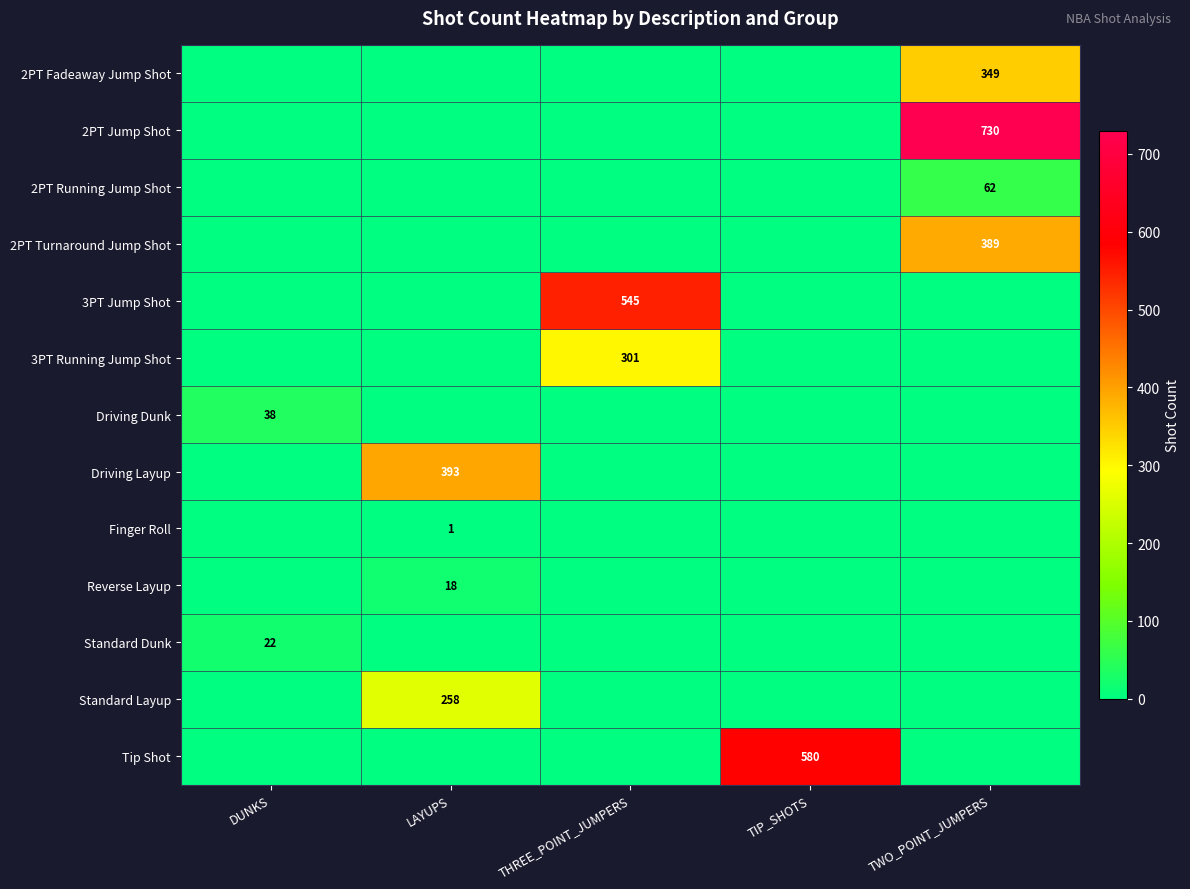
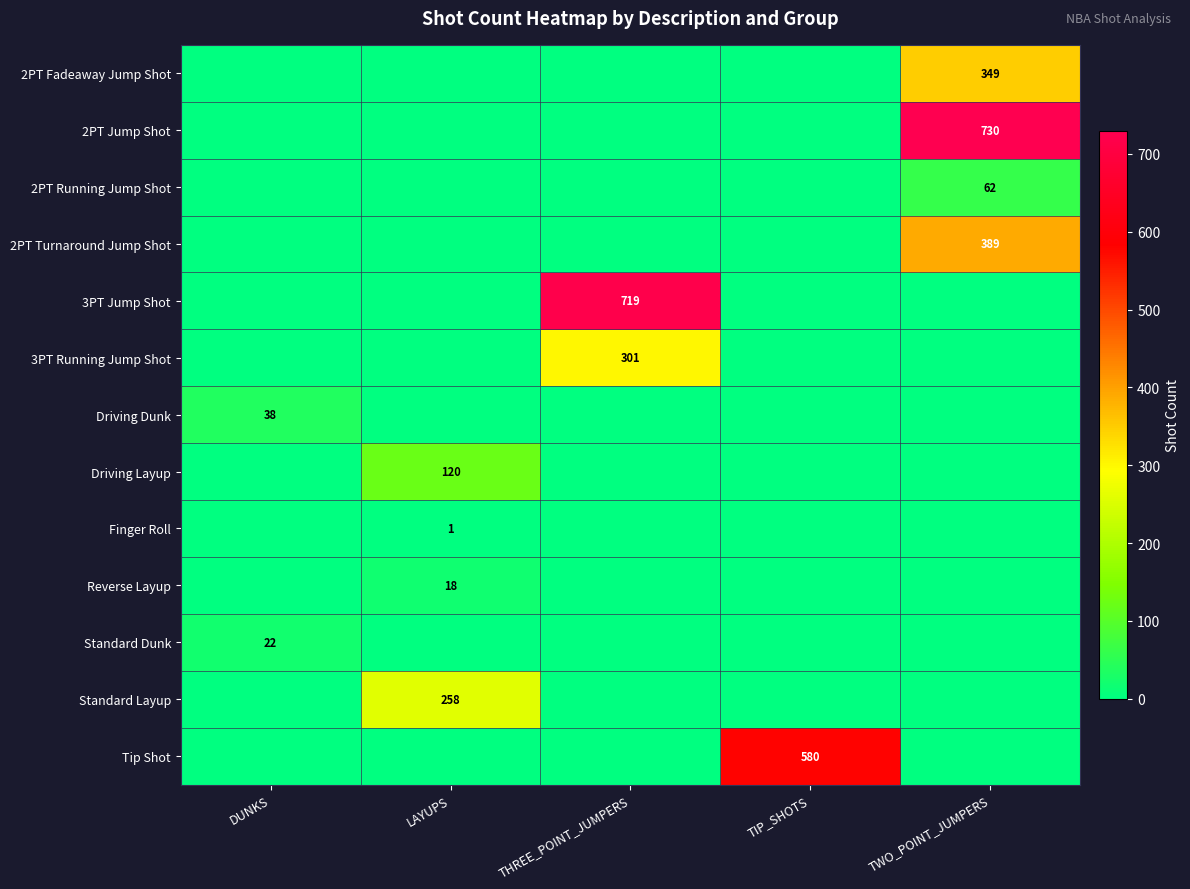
3PT Jump Shot, THREE_POINT_JUMPERS: 545 -> 719
Driving Layup, LAYUPS: 393 -> 120
